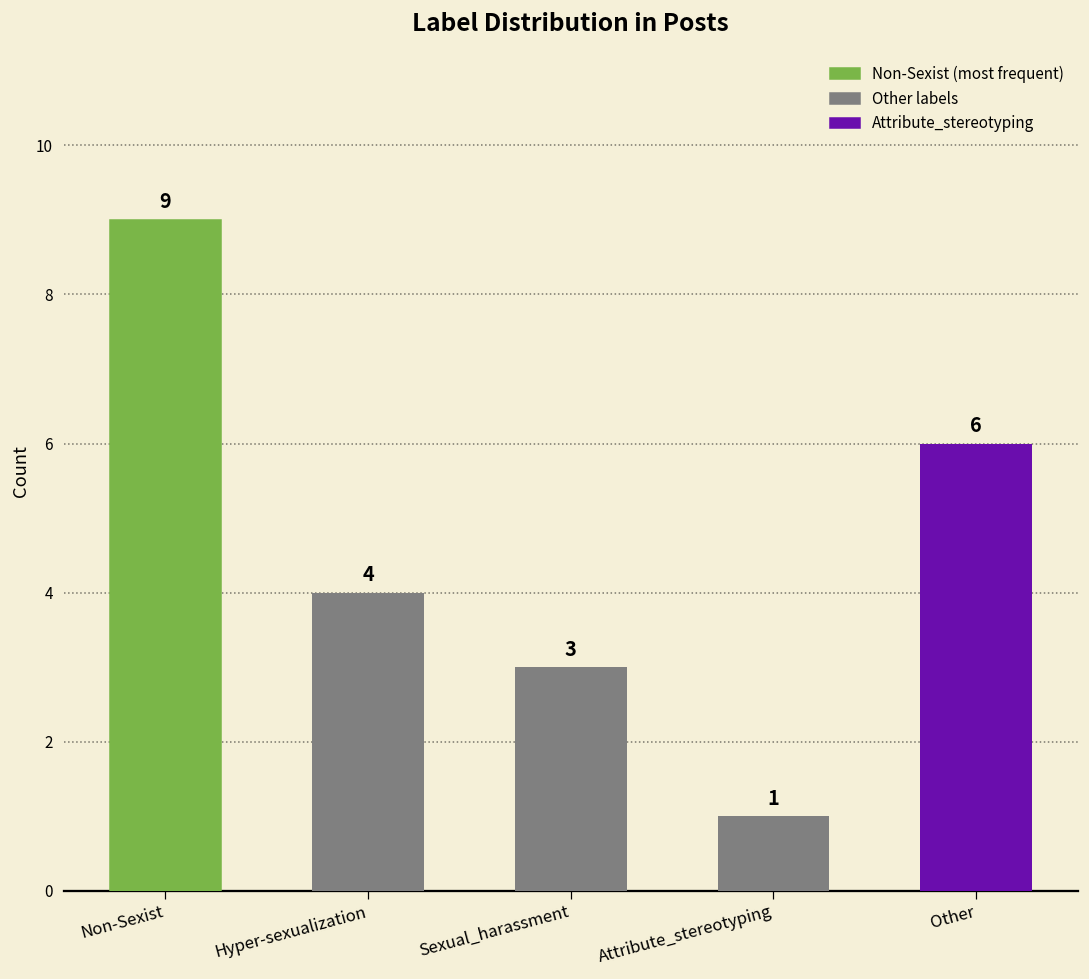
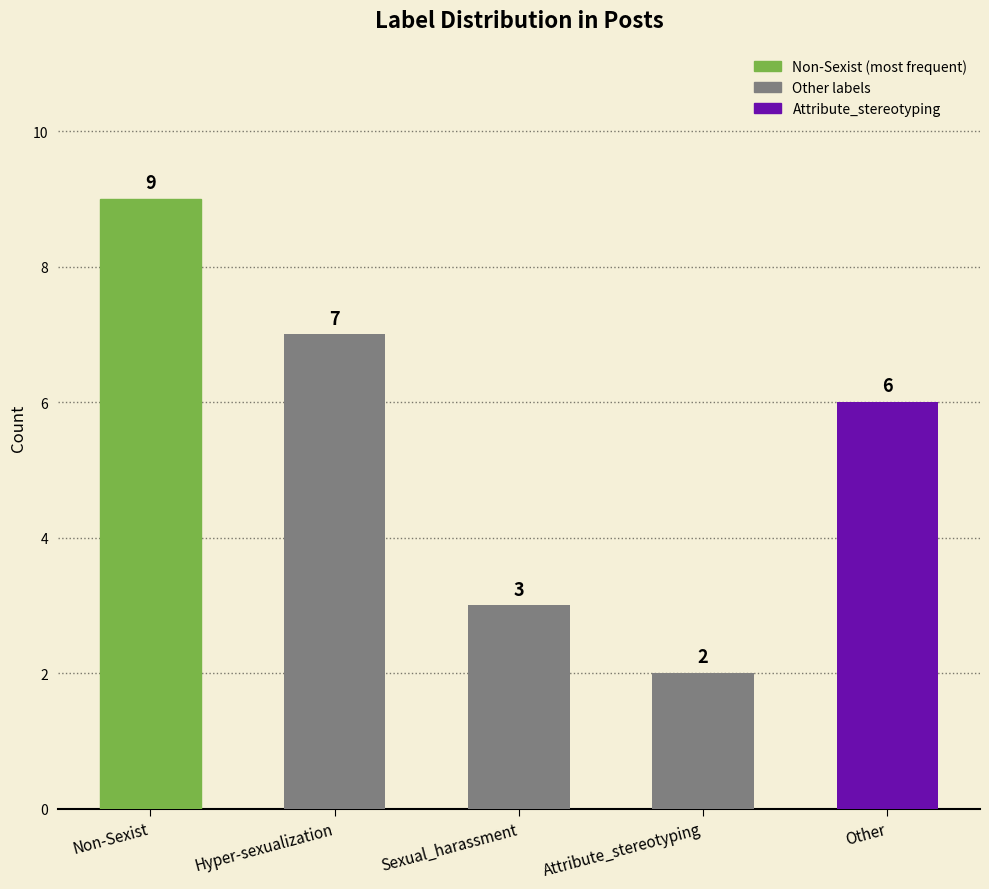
Hyper-sexualization: 4 -> 7
Attribute_stereotyping: 1 -> 2
